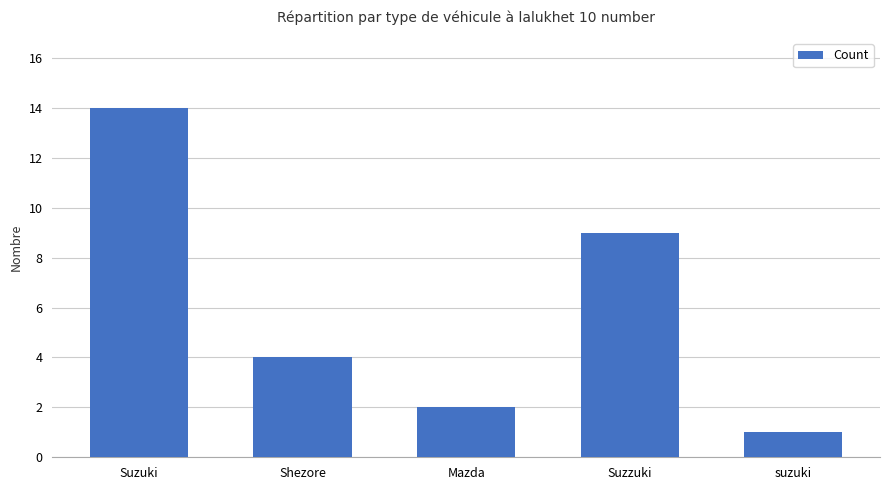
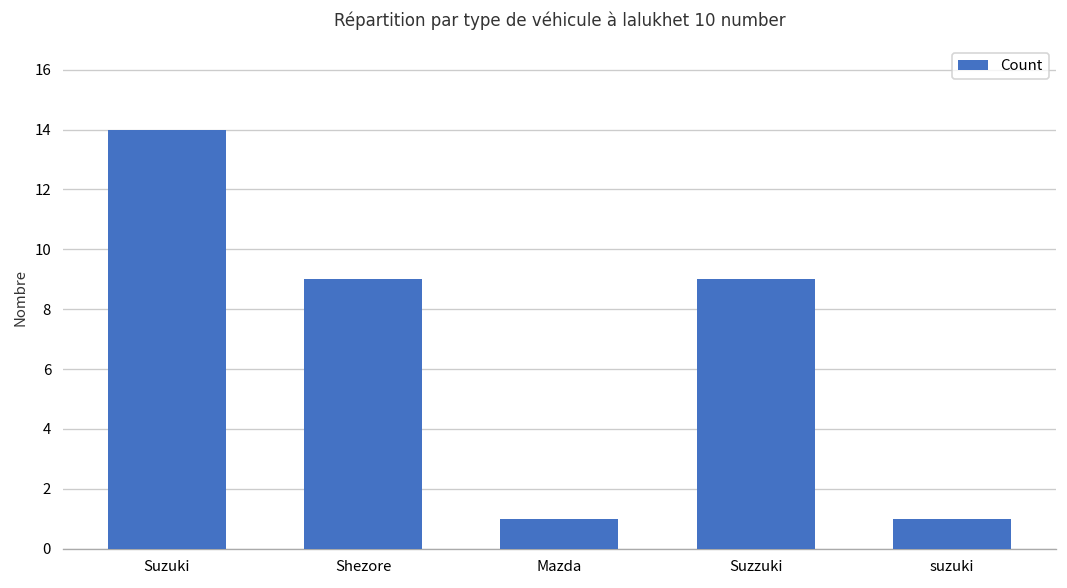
Shezore: 4 -> 9
Mazda: 2 -> 1
